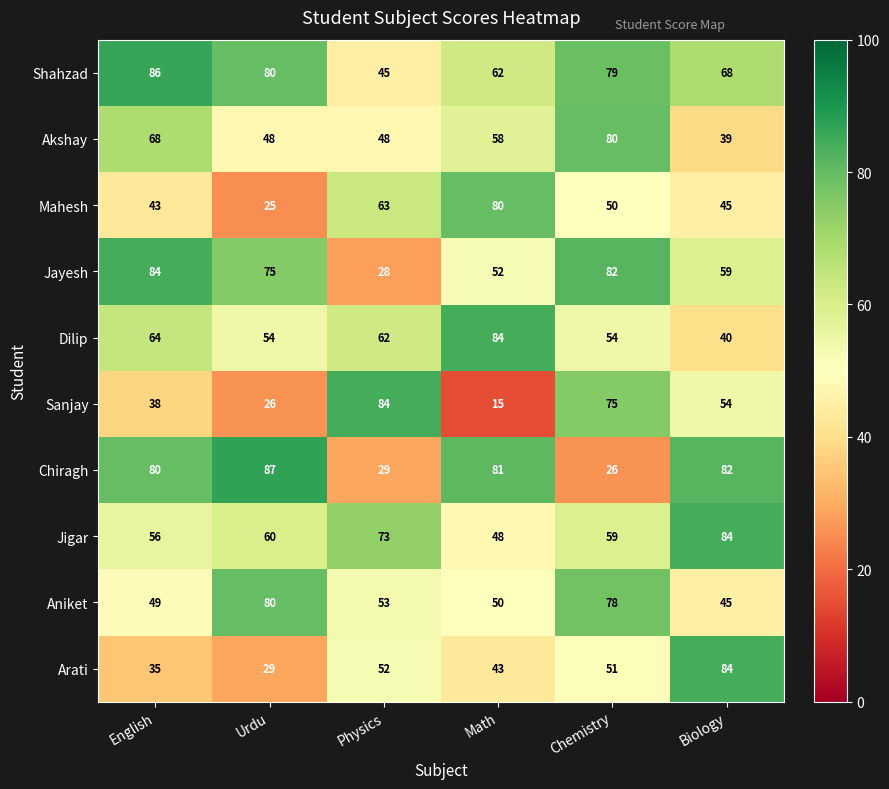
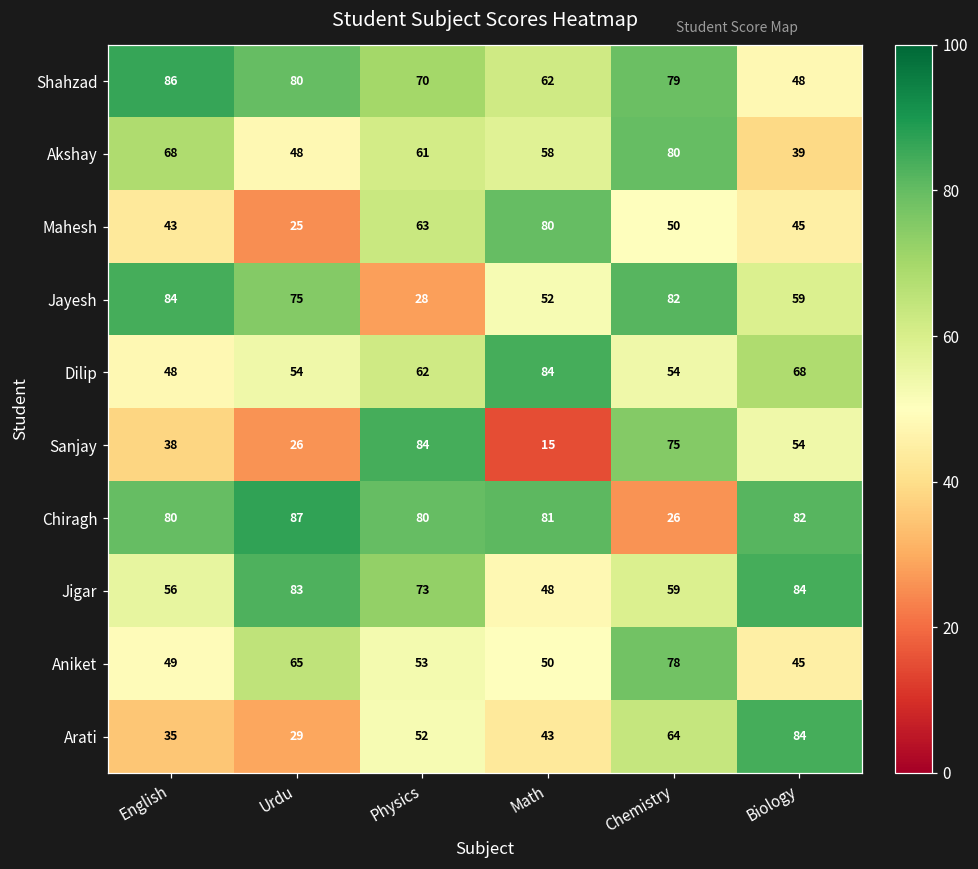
Shahzad, Physics: 45 -> 70
Shahzad, Biology: 68 -> 48
Akshay, Physics: 48 -> 61
Dilip, English: 64 -> 48
Dilip, Biology: 40 -> 68
Chiragh, Physics: 29 -> 80
Jigar, Urdu: 60 -> 83
Aniket, Urdu: 80 -> 65
Arati, Chemistry: 51 -> 64
